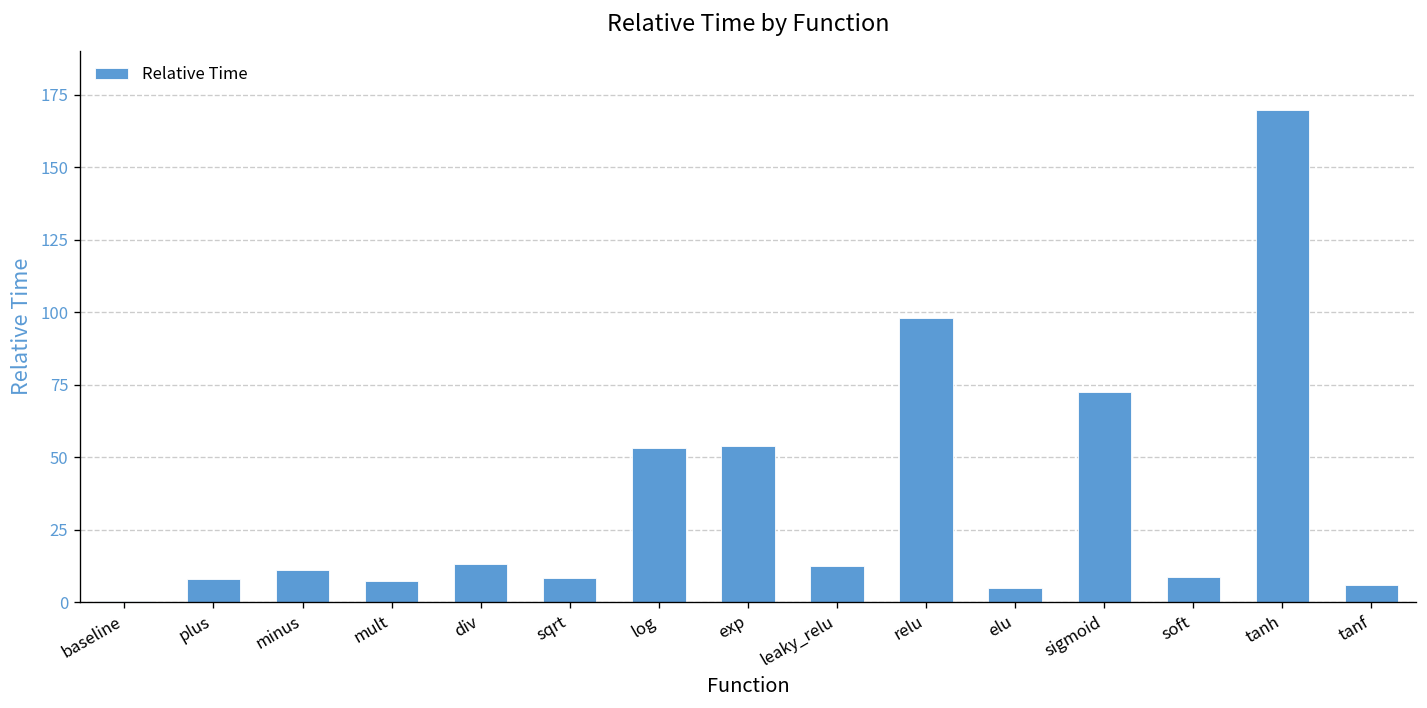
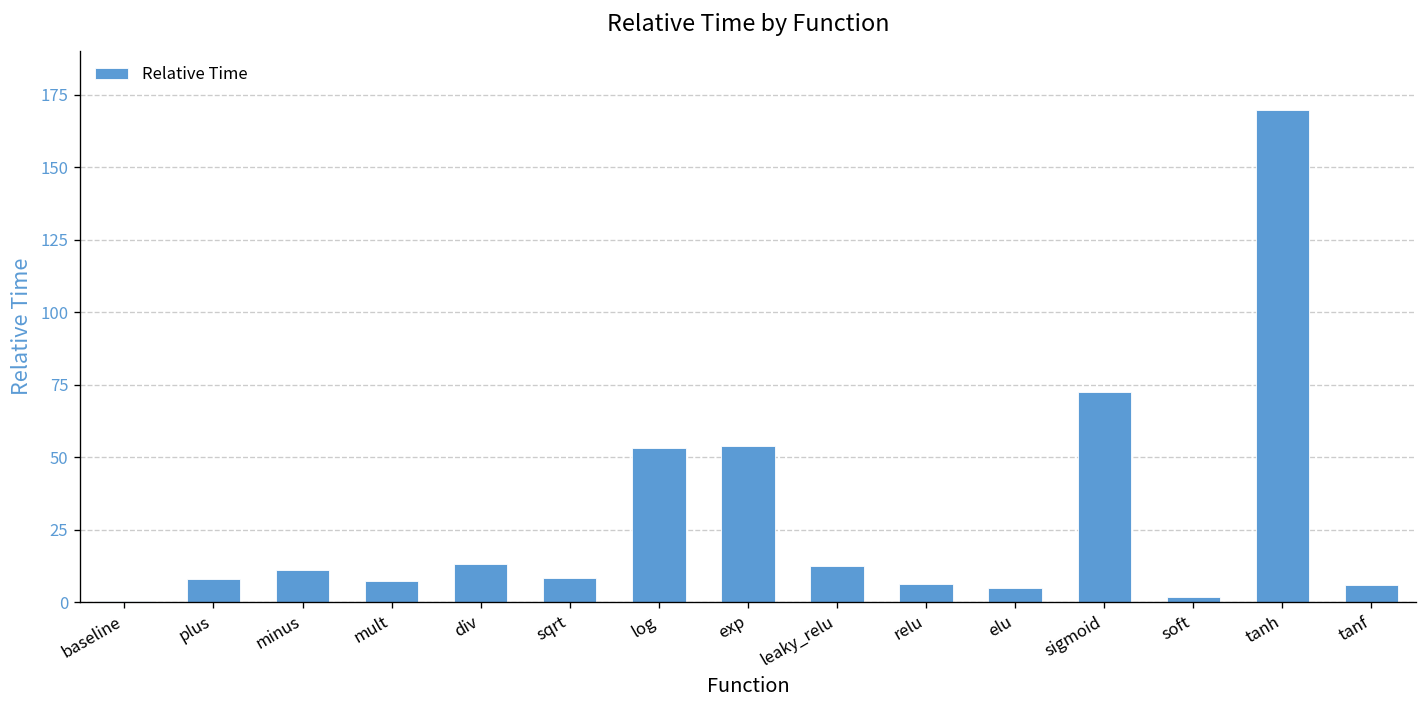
relu: 98 -> 6
soft: 9 -> 2
